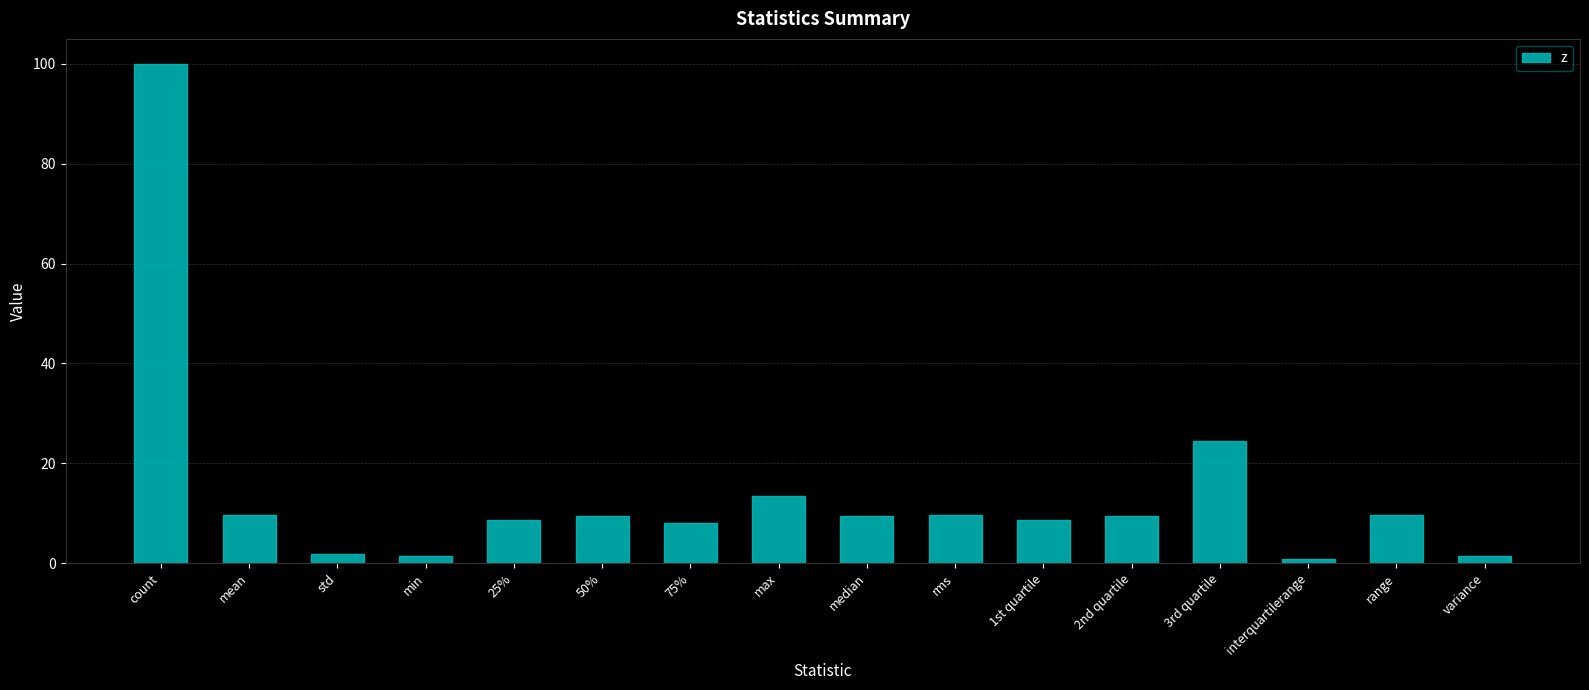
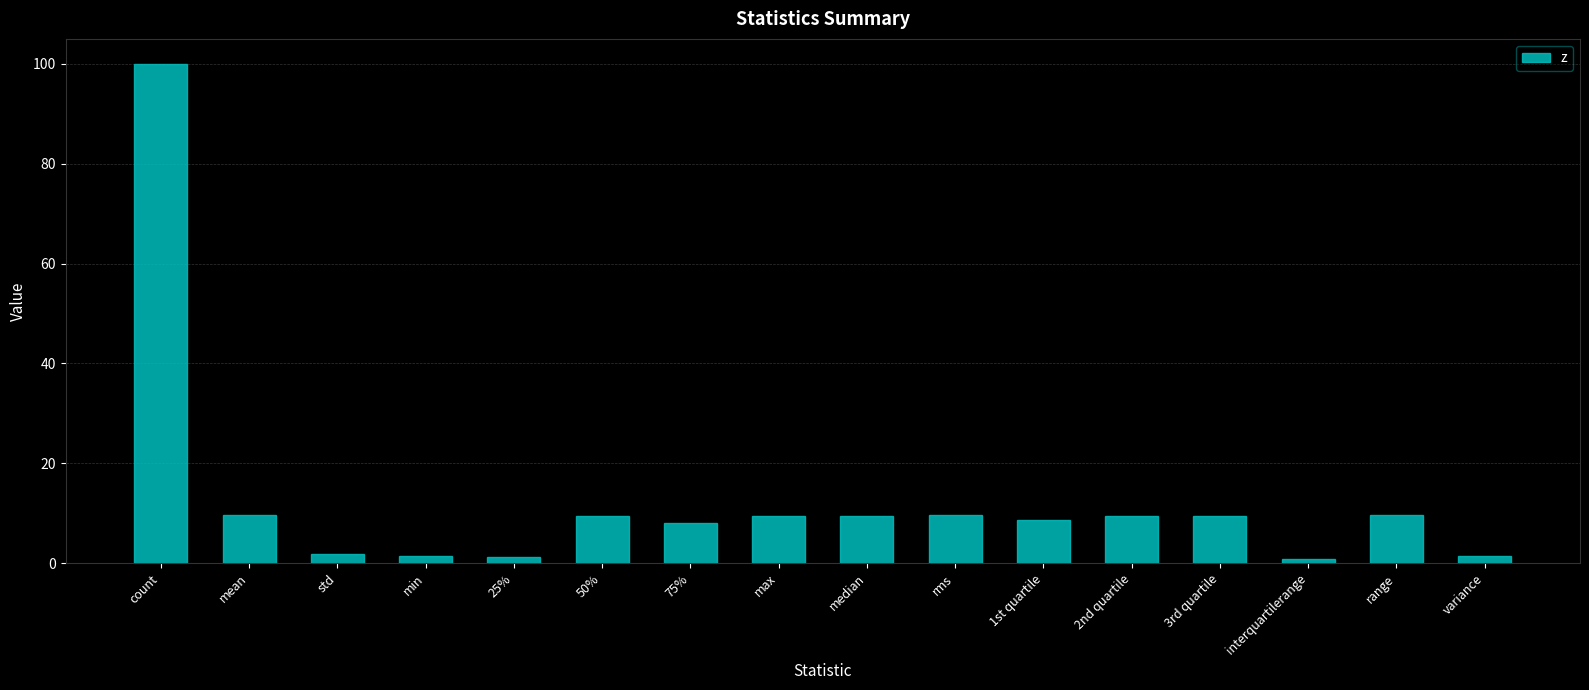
25%: 9 -> 1
max: 14 -> 9
3rd quartile: 24 -> 9
